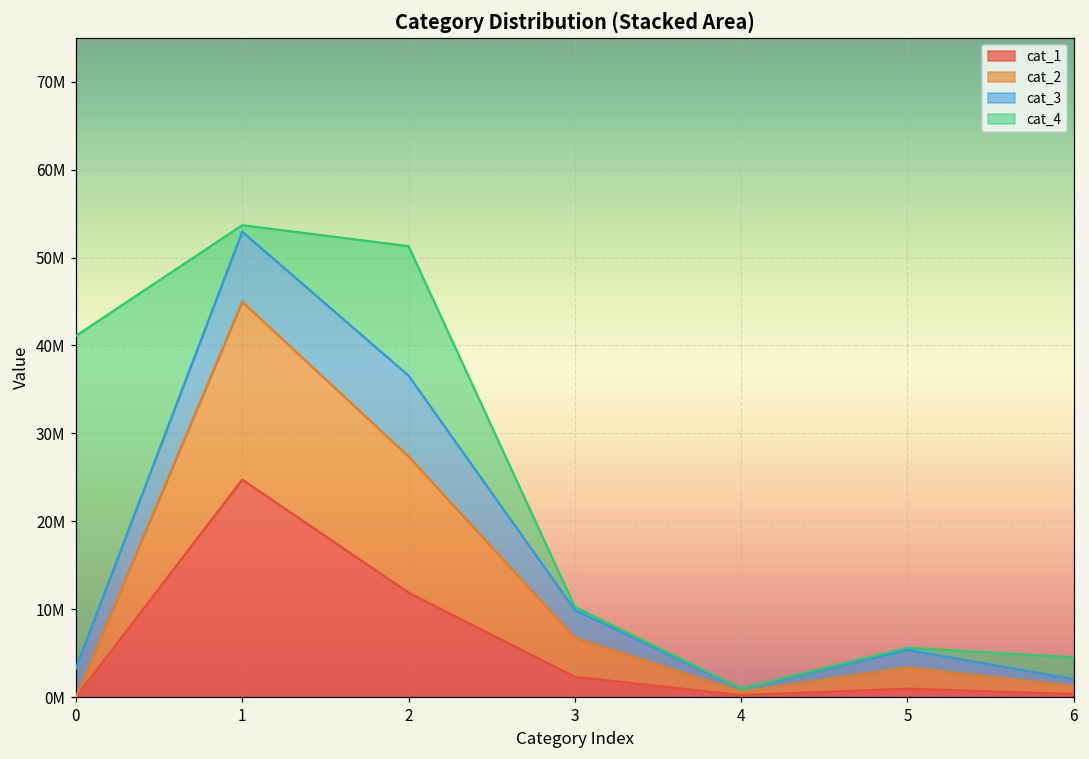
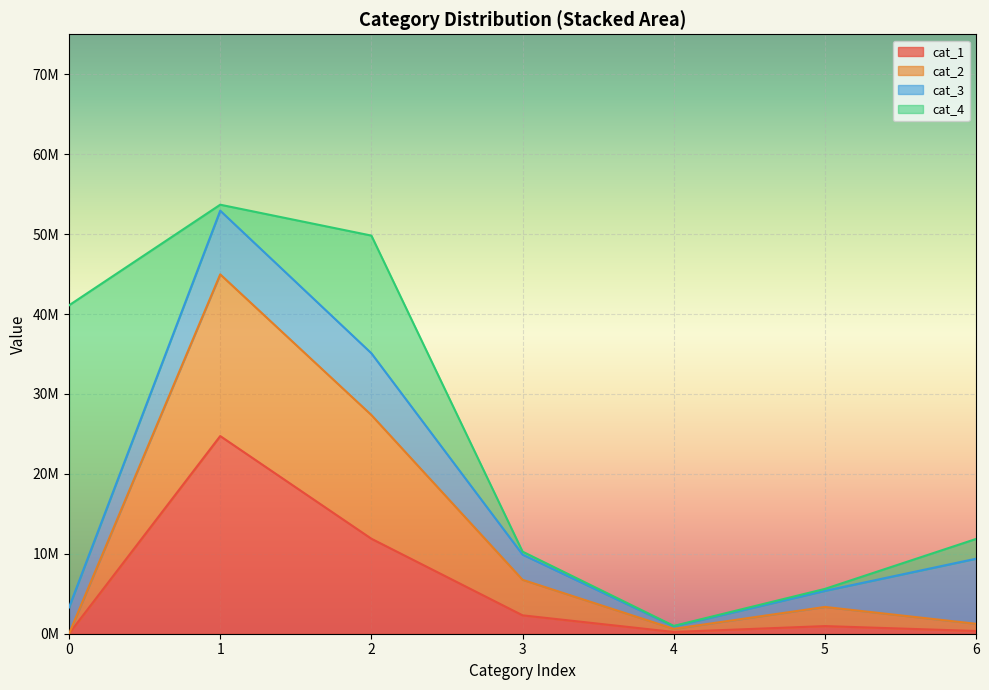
cat_3, 2: 9000000 -> 8000000
cat_3, 6: 1000000 -> 8000000
